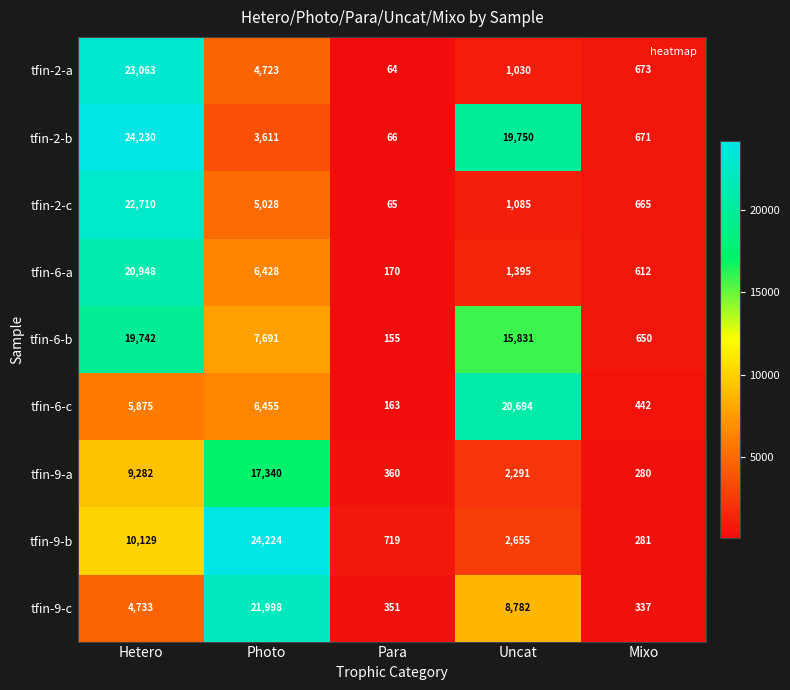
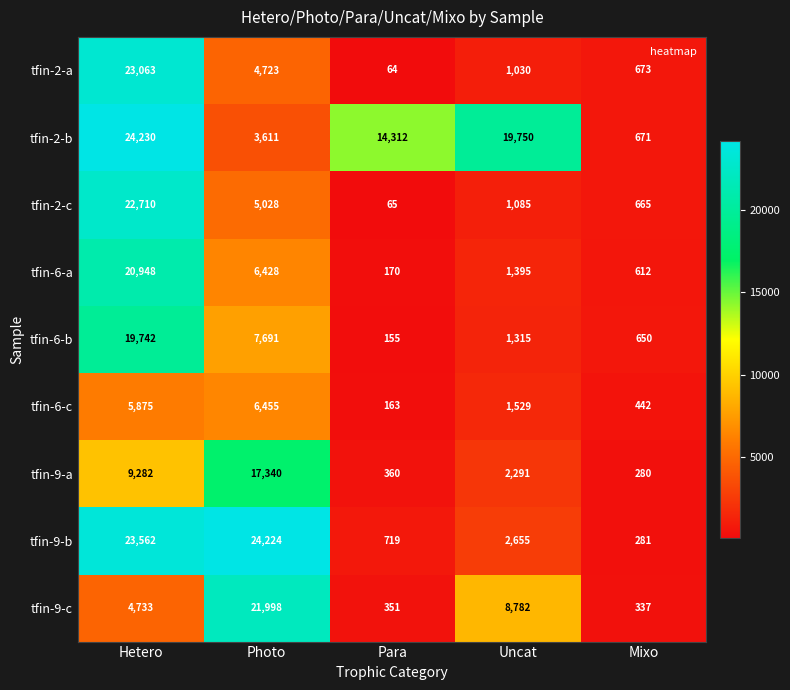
tfin-2-b, Para: 66 -> 14,312
tfin-6-b, Uncat: 15,831 -> 1,315
tfin-6-c, Uncat: 20,694 -> 1,529
tfin-9-b, Hetero: 10,129 -> 23,562
